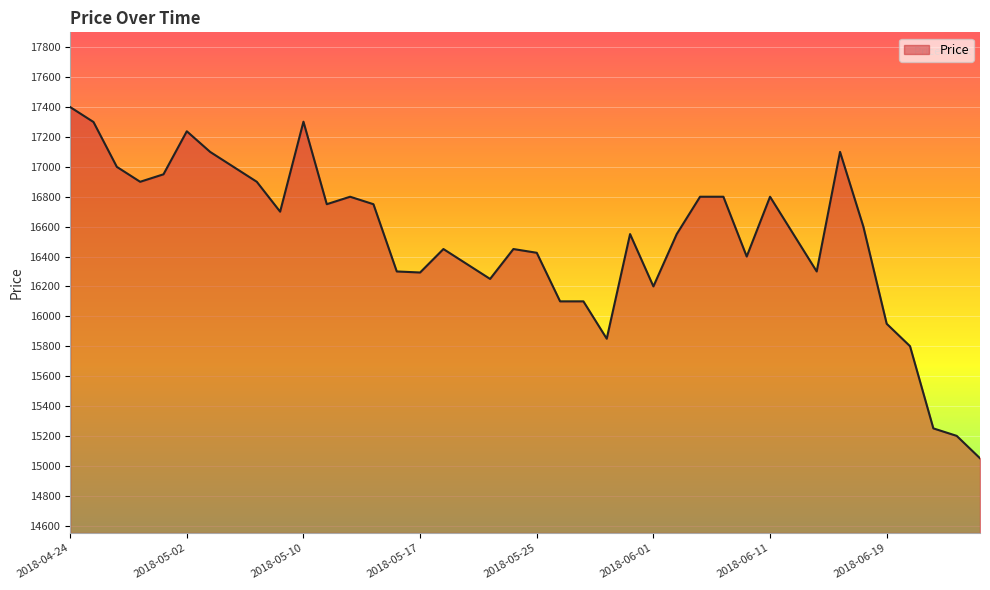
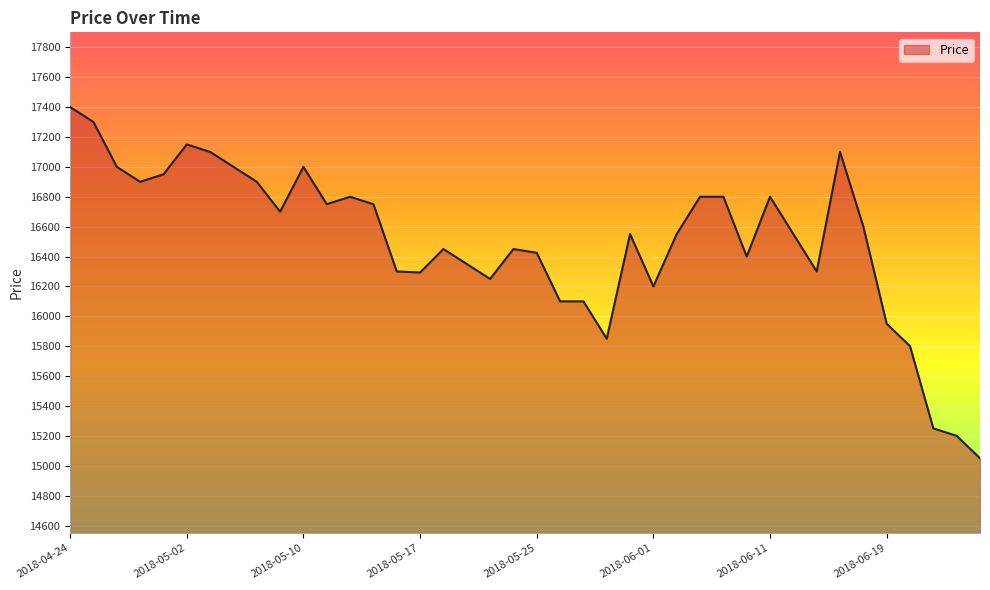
2018-05-02: 17240 -> 17150
2018-05-10: 17300 -> 17000
